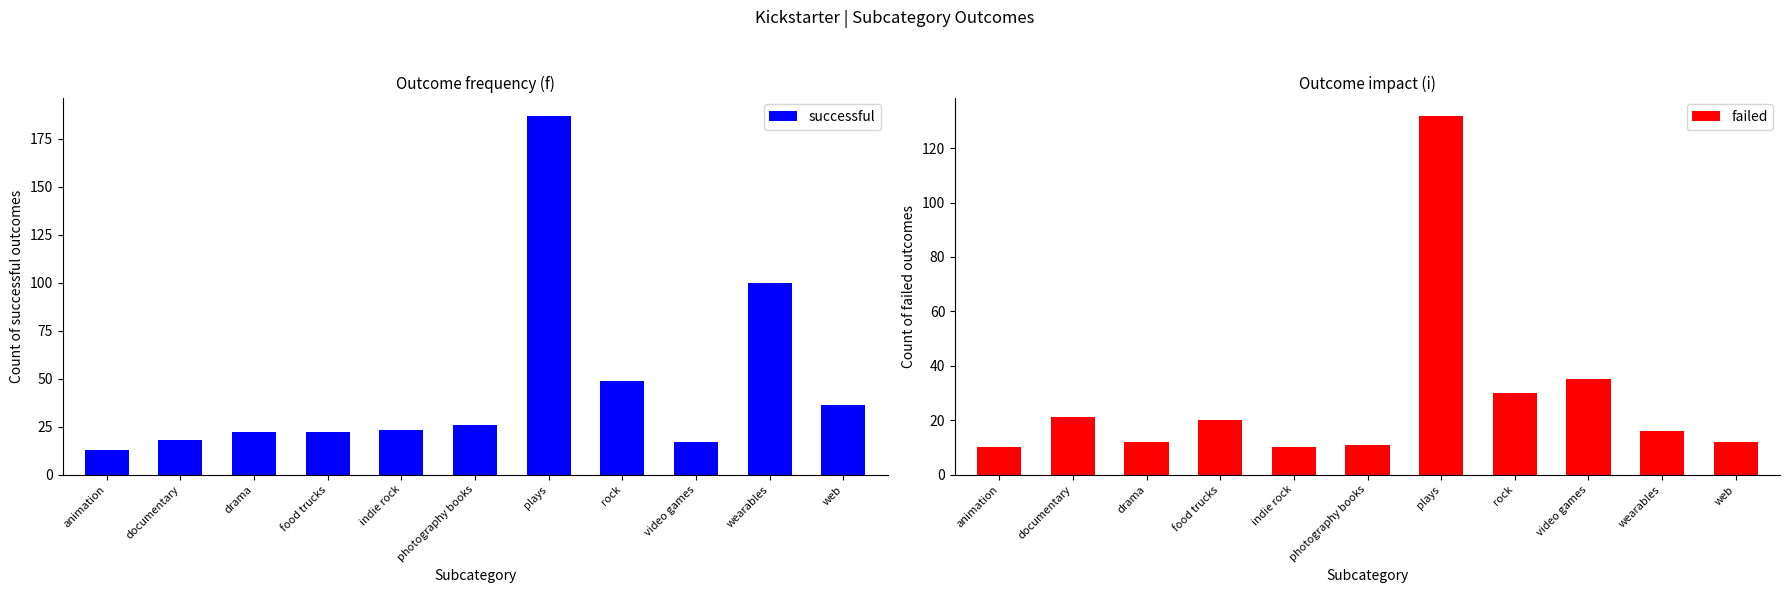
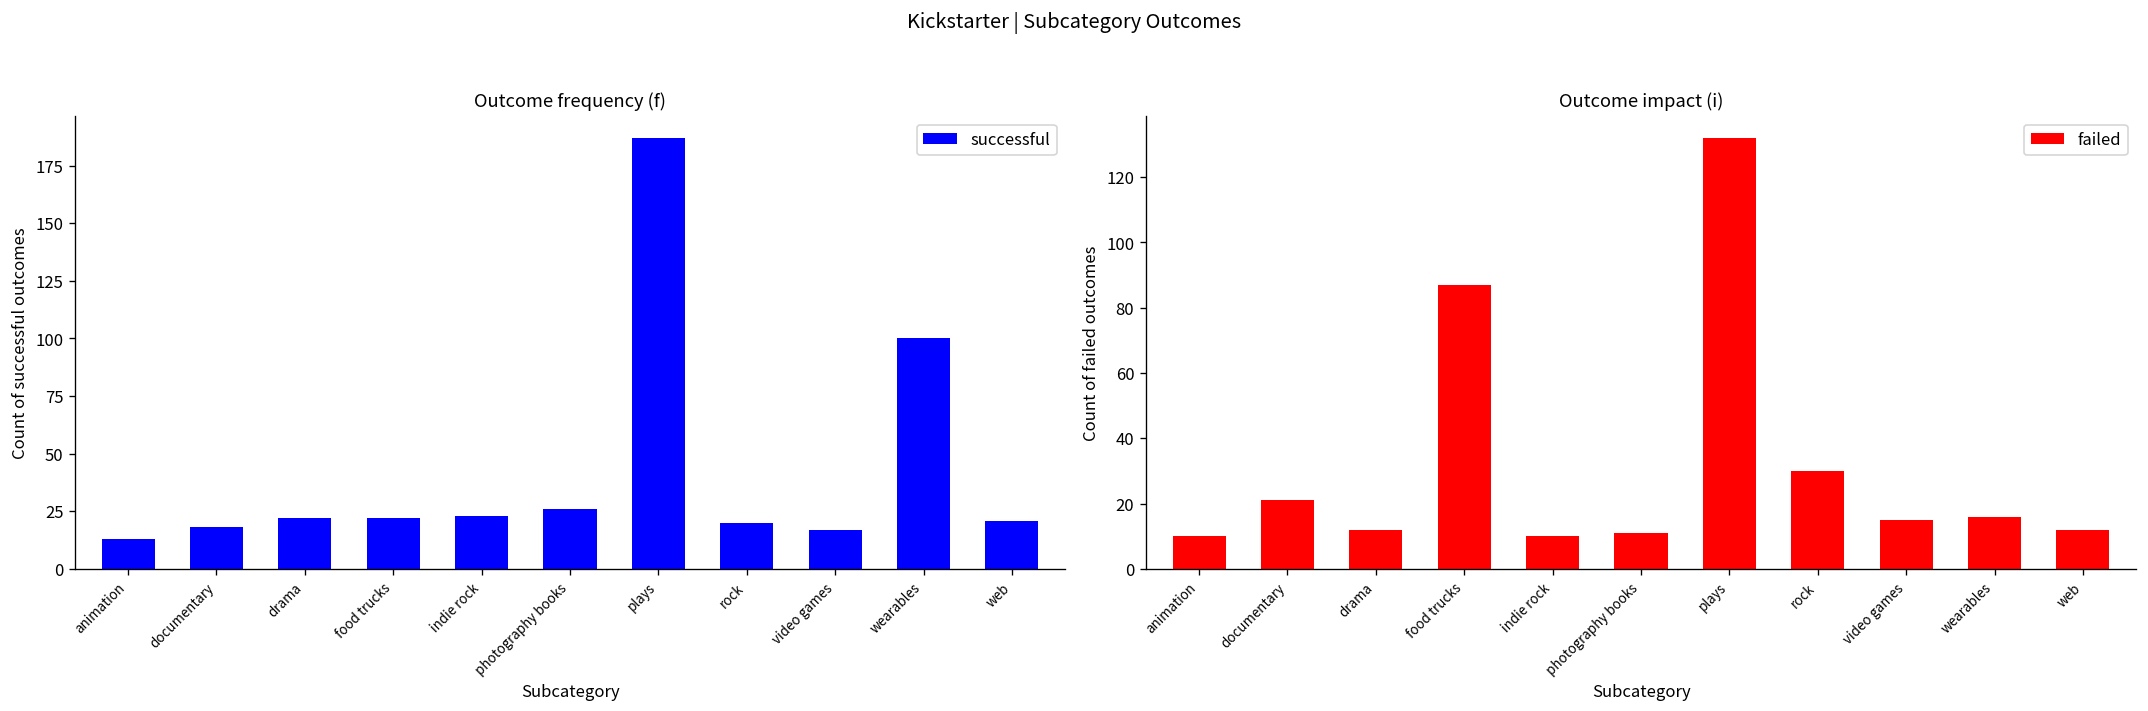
Outcome frequency (f), rock: 49 -> 20
Outcome frequency (f), web: 36 -> 21
Outcome impact (i), food trucks: 20 -> 87
Outcome impact (i), video games: 35 -> 15
